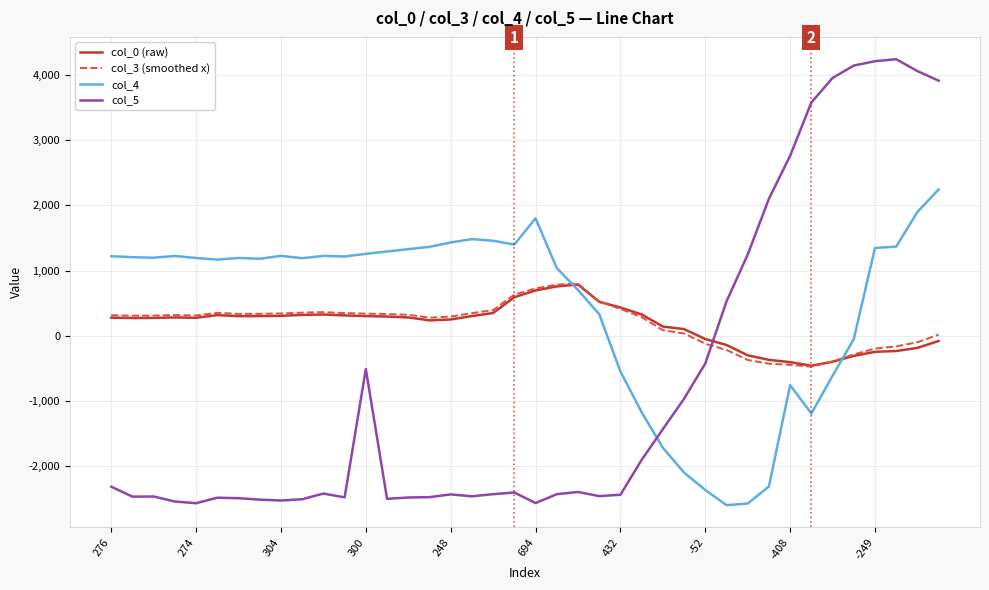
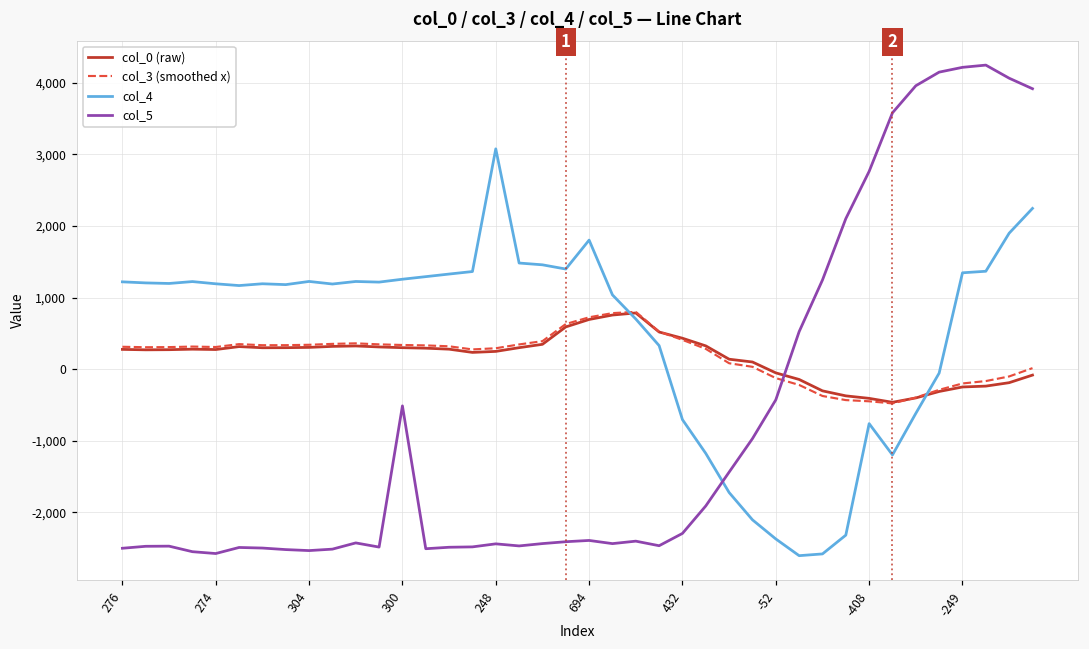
col_5, 276: -2,300 -> -2,500
col_4, 248: 1,400 -> 3,100
col_5, 694: -2,600 -> -2,400
col_4, 432: -600 -> -700
col_5, 432: -2,400 -> -2,300
